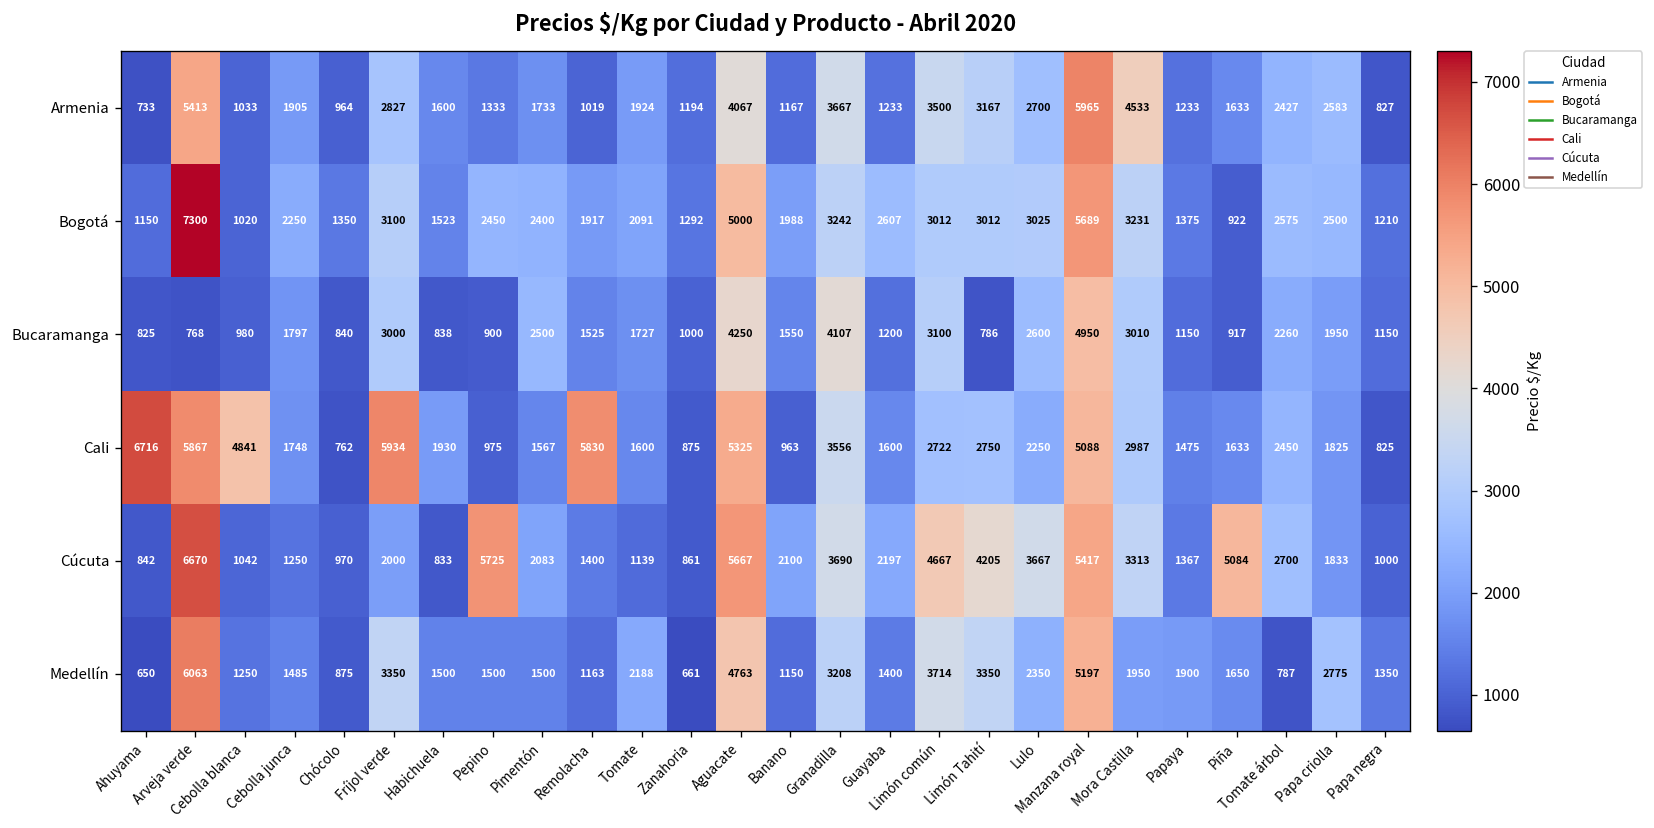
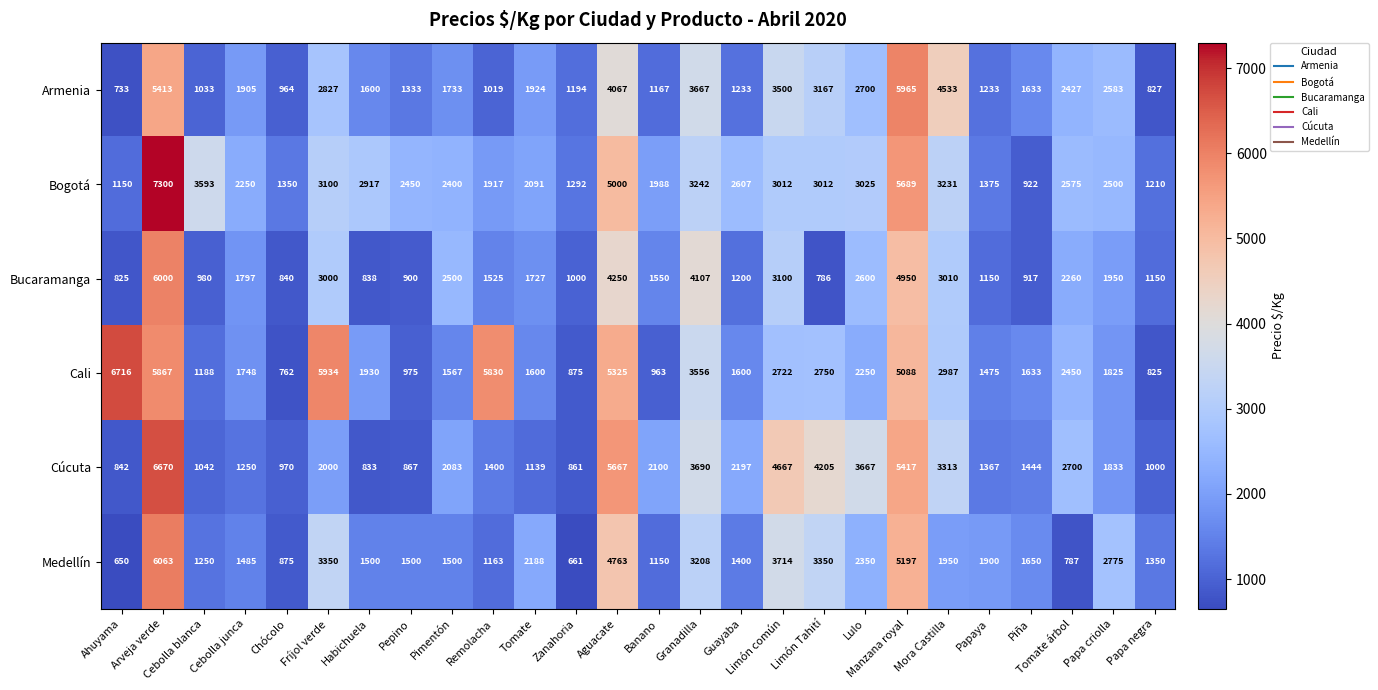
Bogotá, Cebolla blanca: 1020 -> 3593
Bogotá, Habichuela: 1523 -> 2917
Bucaramanga, Arveja verde: 768 -> 6000
Cali, Cebolla blanca: 4841 -> 1188
Cúcuta, Pepino: 5725 -> 867
Cúcuta, Piña: 5084 -> 1444
